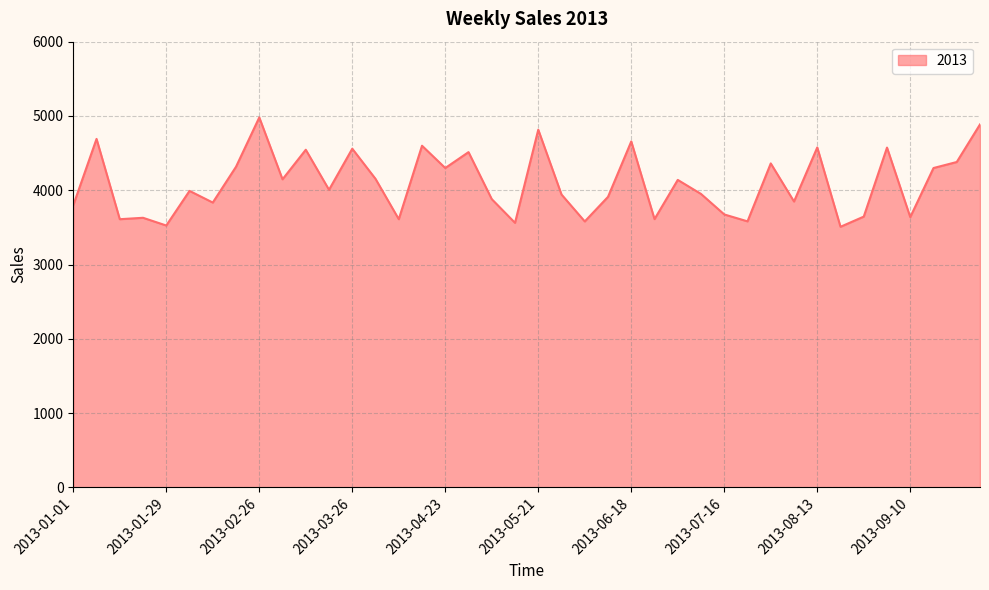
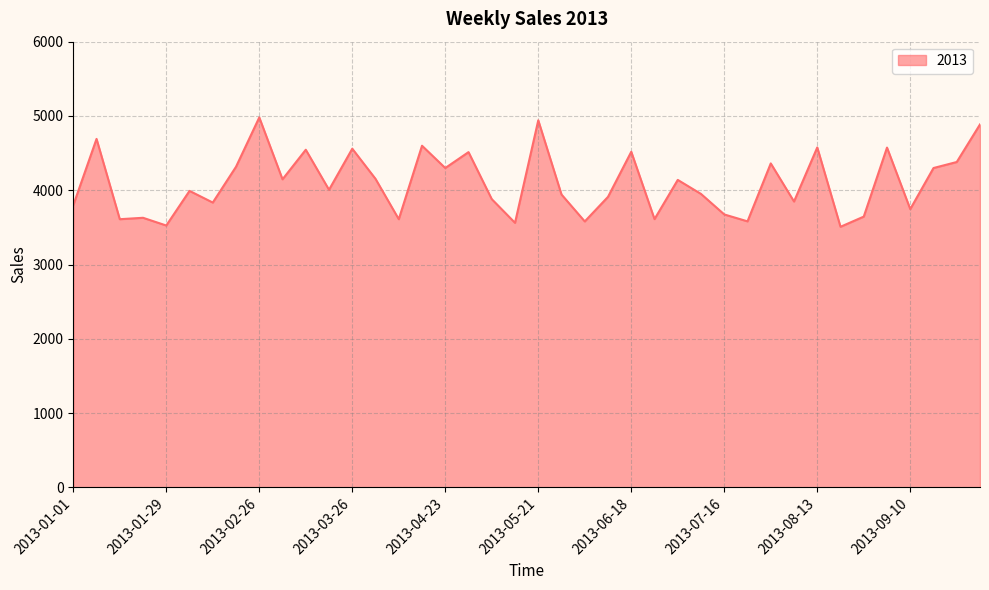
2013-05-21: 4800 -> 4900
2013-06-18: 4700 -> 4500
2013-09-10: 3600 -> 3700
